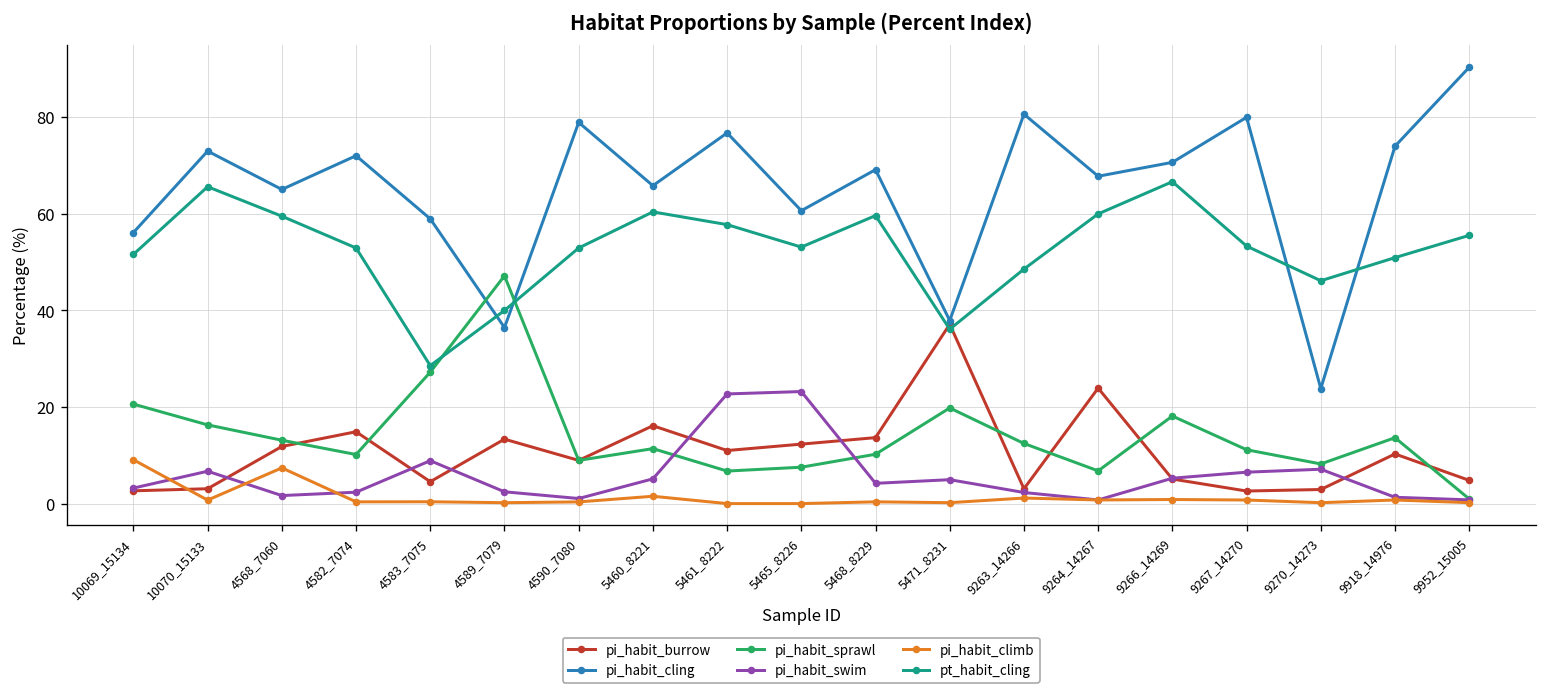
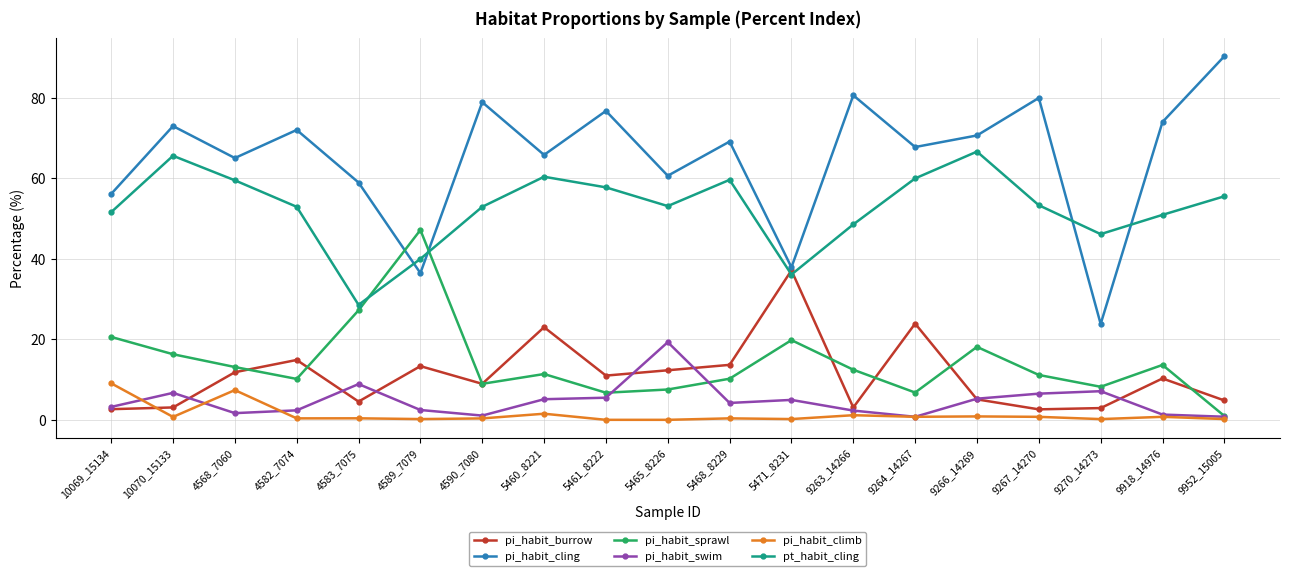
pi_habit_burrow, 5460_8221: 16 -> 23
pi_habit_swim, 5461_8222: 23 -> 5
pi_habit_swim, 5465_8226: 23 -> 19
